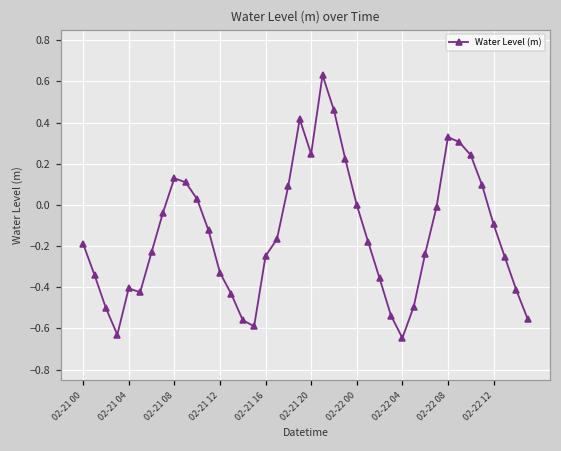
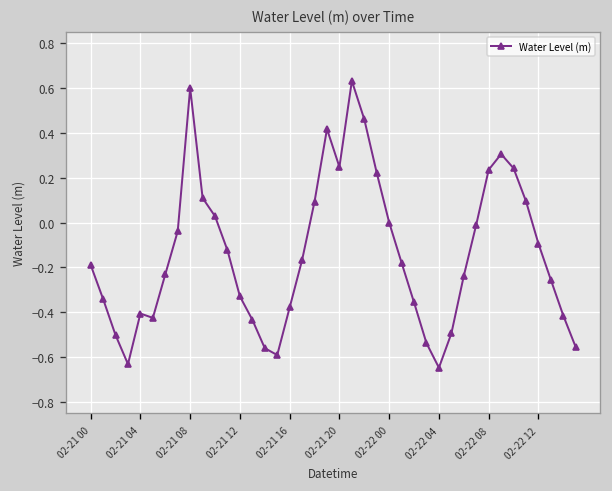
02-21 08: 0.13 -> 0.60
02-21 16: -0.25 -> -0.38
02-22 08: 0.33 -> 0.23
